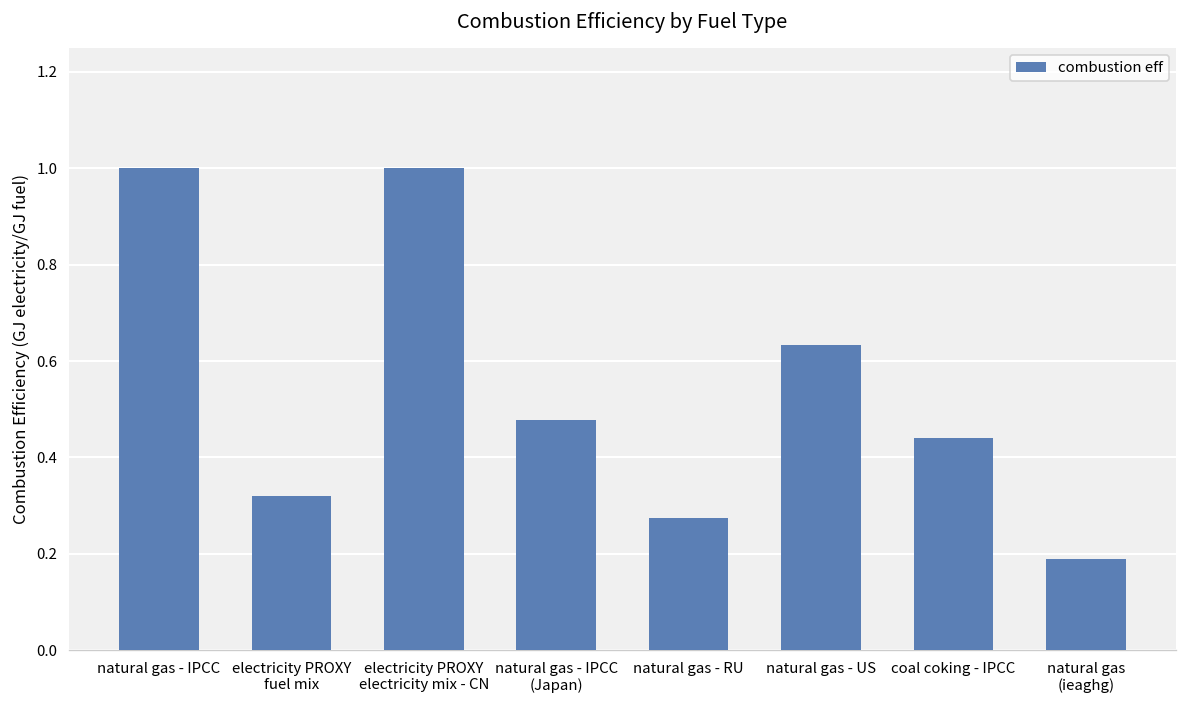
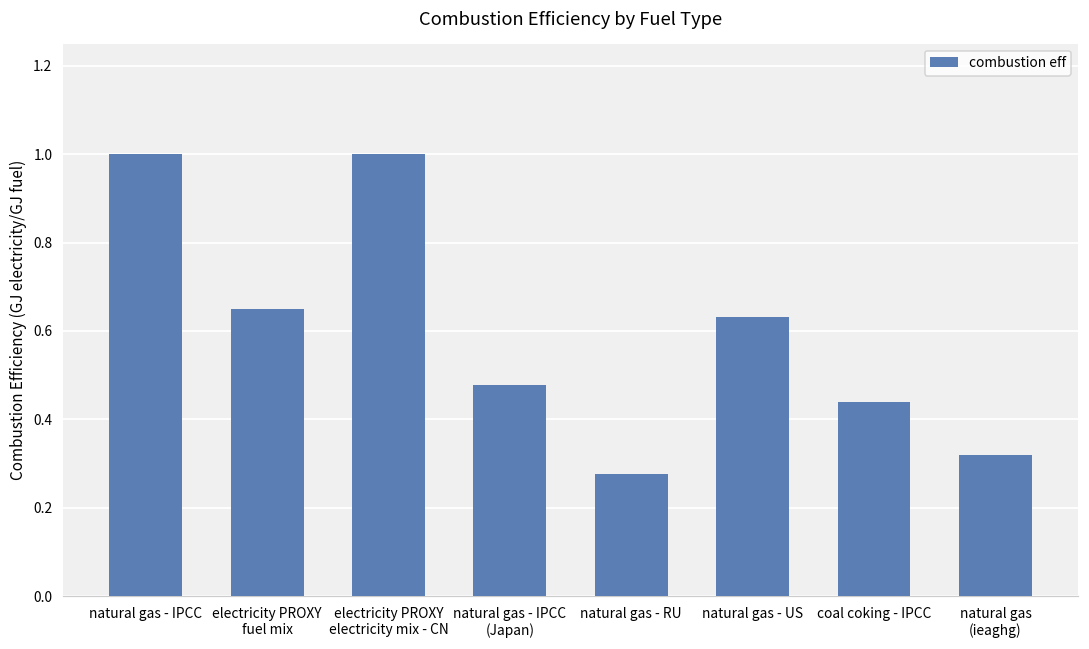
electricity PROXY fuel mix: 0.32 -> 0.65
natural gas (ieaghg): 0.19 -> 0.32
